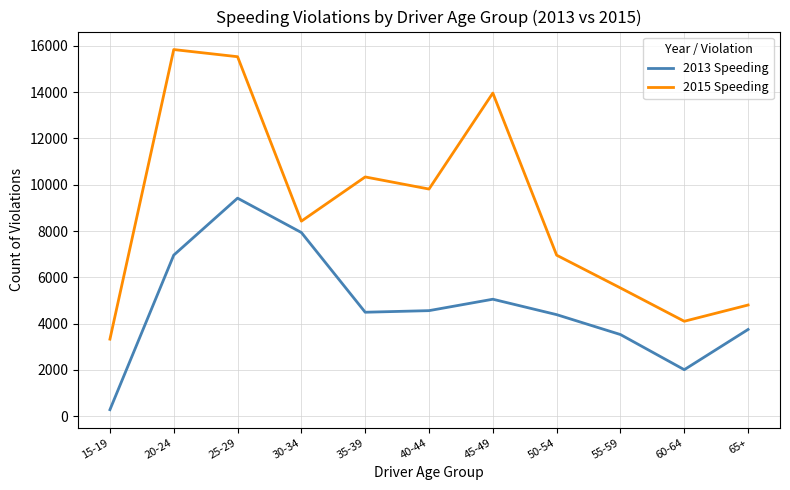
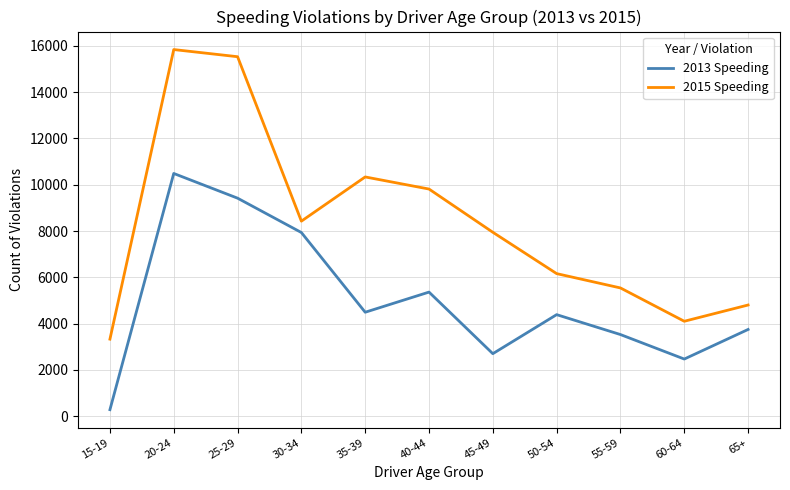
2013 Speeding, 20-24: 7000 -> 10500
2013 Speeding, 40-44: 4600 -> 5400
2013 Speeding, 45-49: 5100 -> 2700
2015 Speeding, 45-49: 14000 -> 7900
2015 Speeding, 50-54: 7000 -> 6200
2013 Speeding, 60-64: 2000 -> 2500
